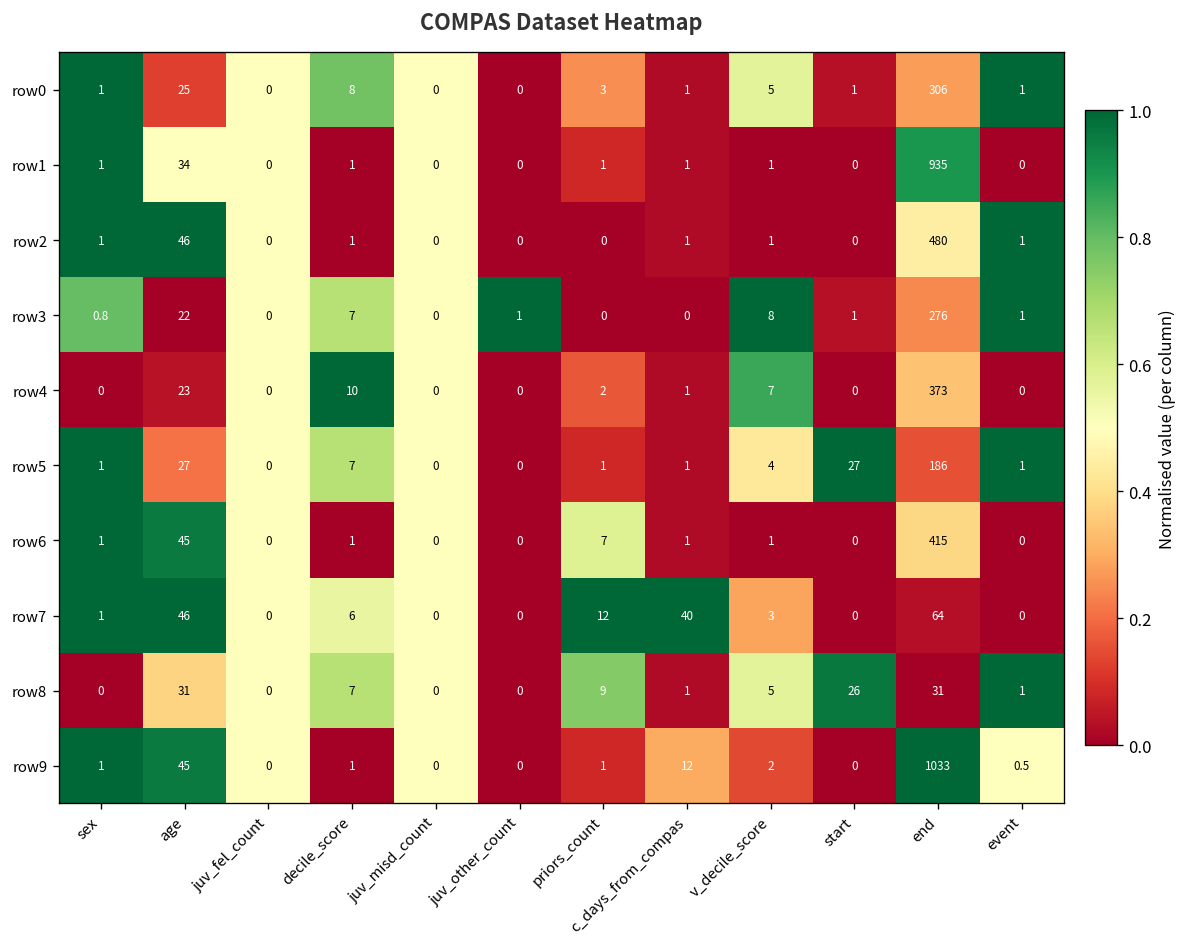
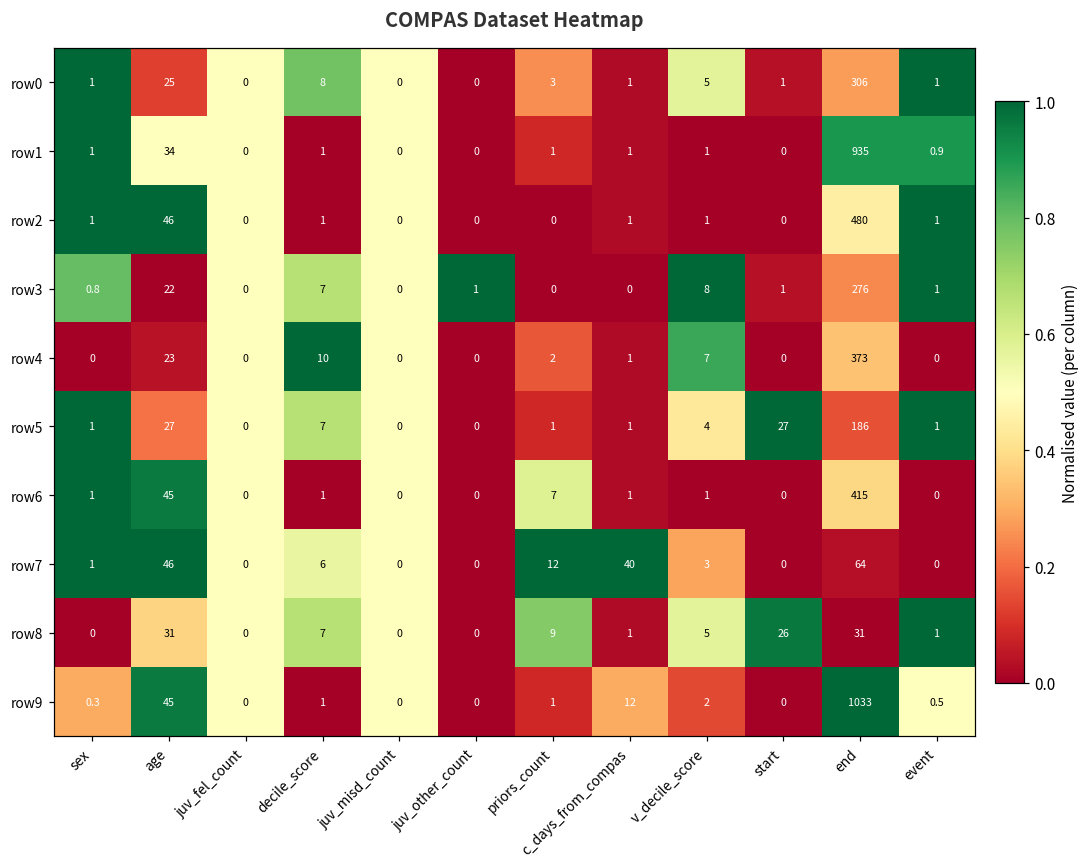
row1, event: 0 -> 0.9
row9, sex: 1 -> 0.3
